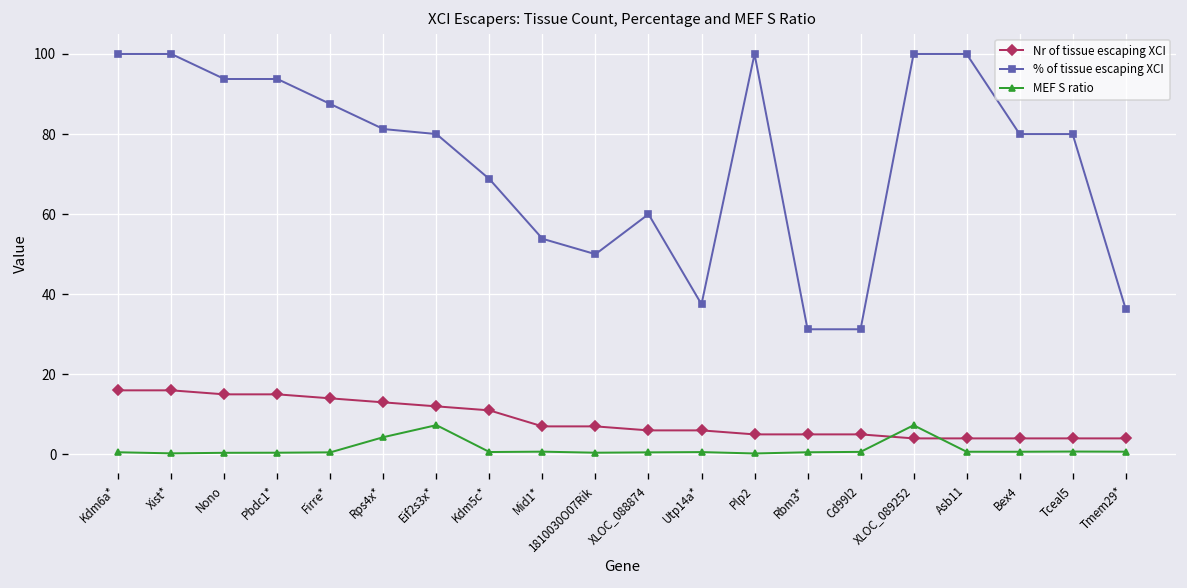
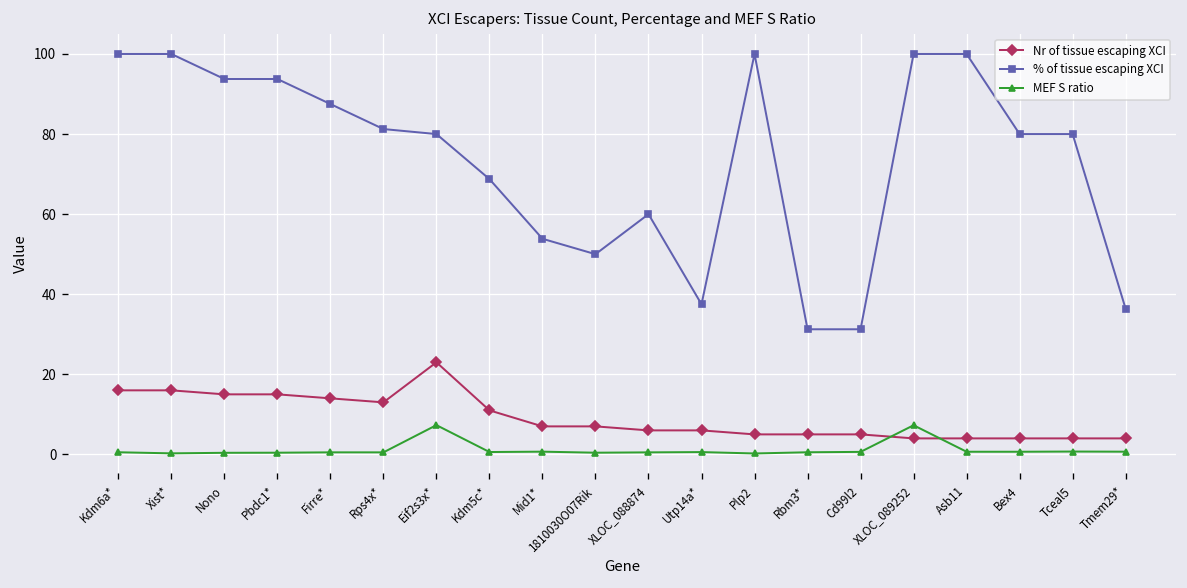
MEF S ratio, Rps4x*: 4 -> 1
Nr of tissue escaping XCI, Eif2s3x*: 12 -> 23
